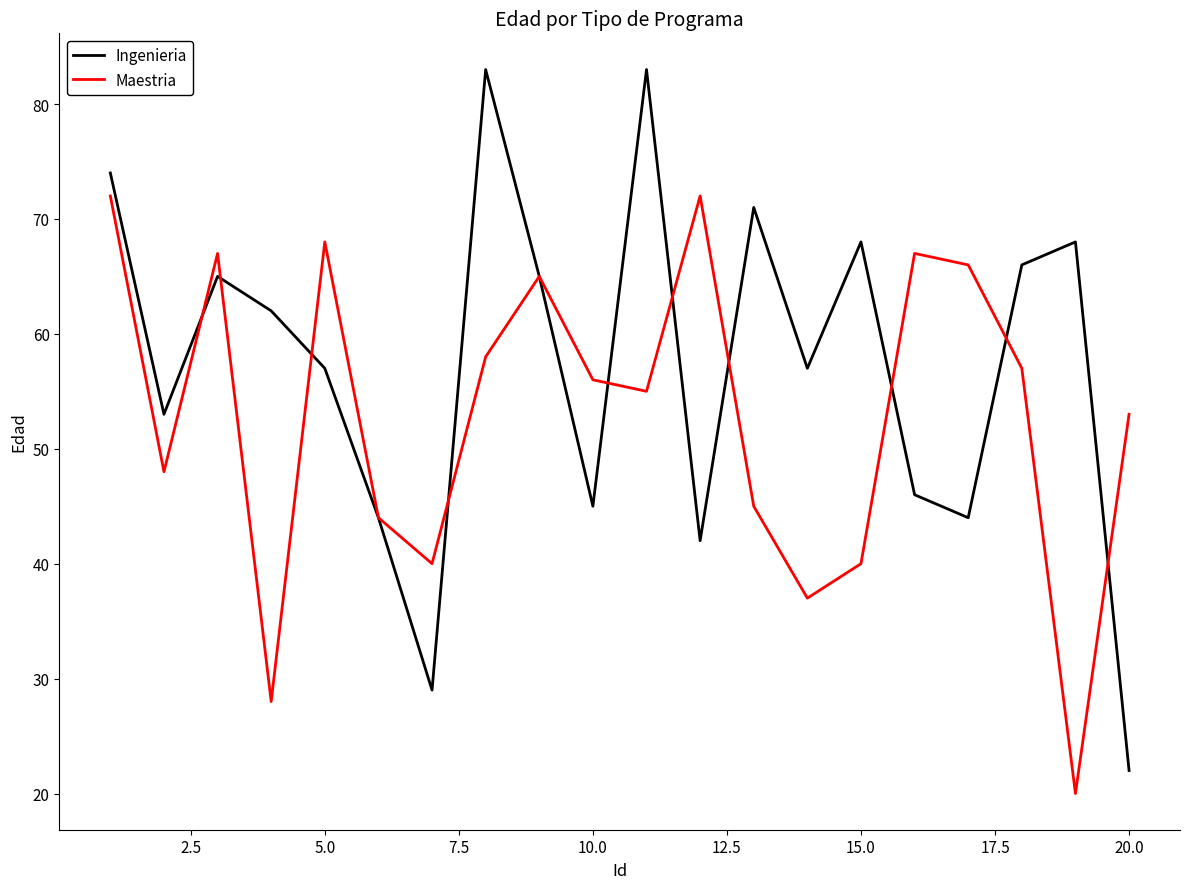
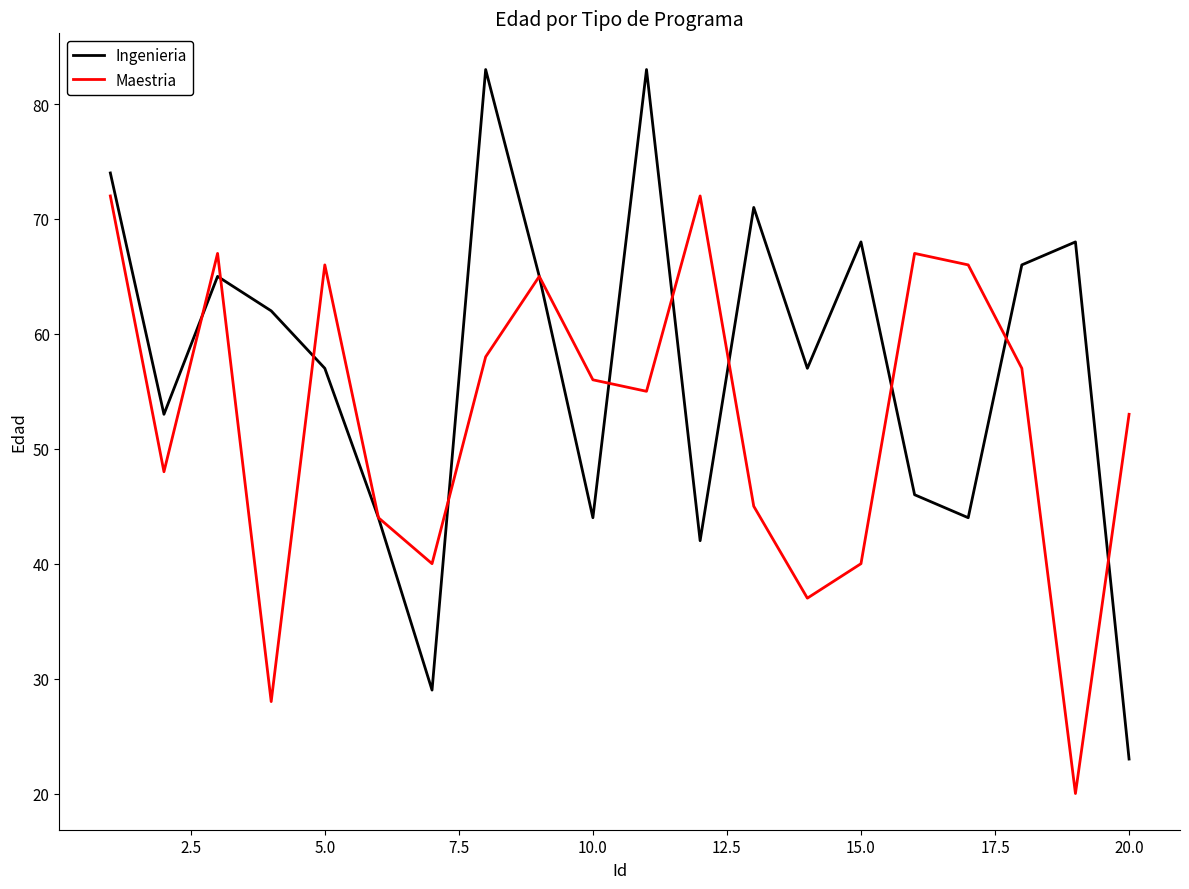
Maestria, 5.0: 68 -> 66
Ingenieria, 10.0: 45 -> 44
Ingenieria, 20.0: 22 -> 23
